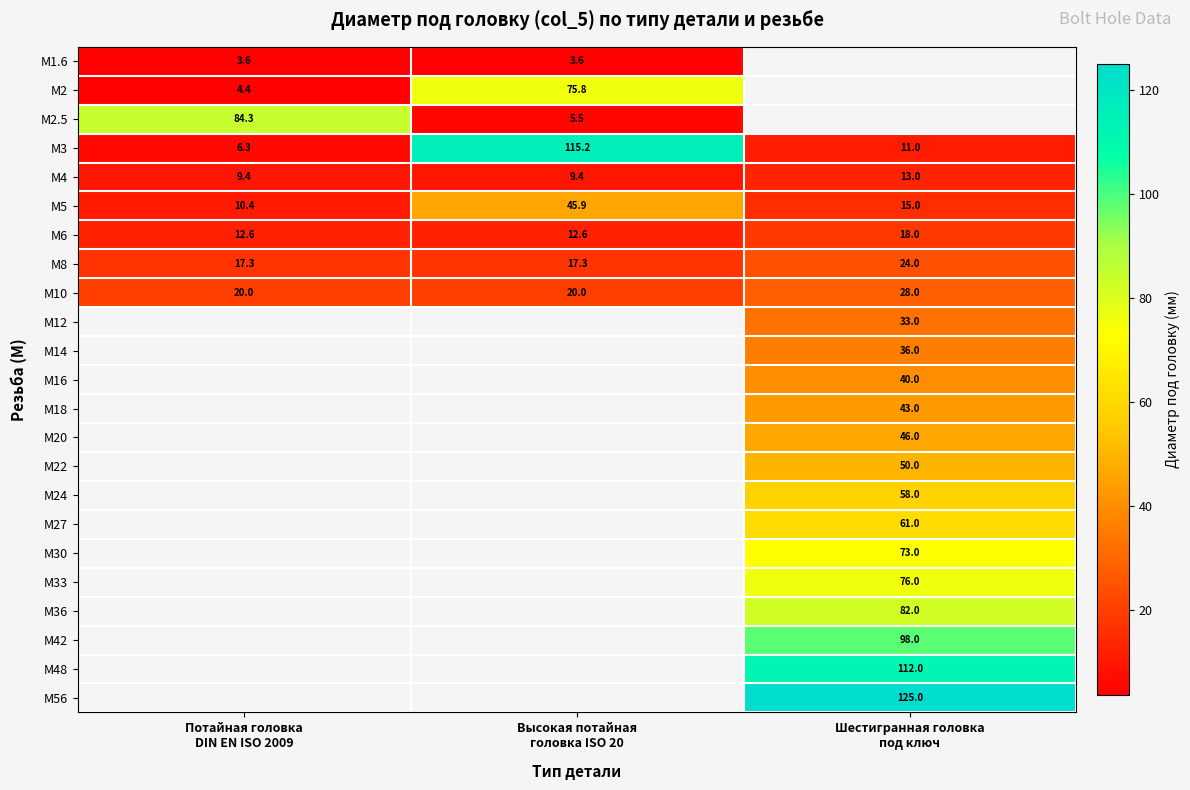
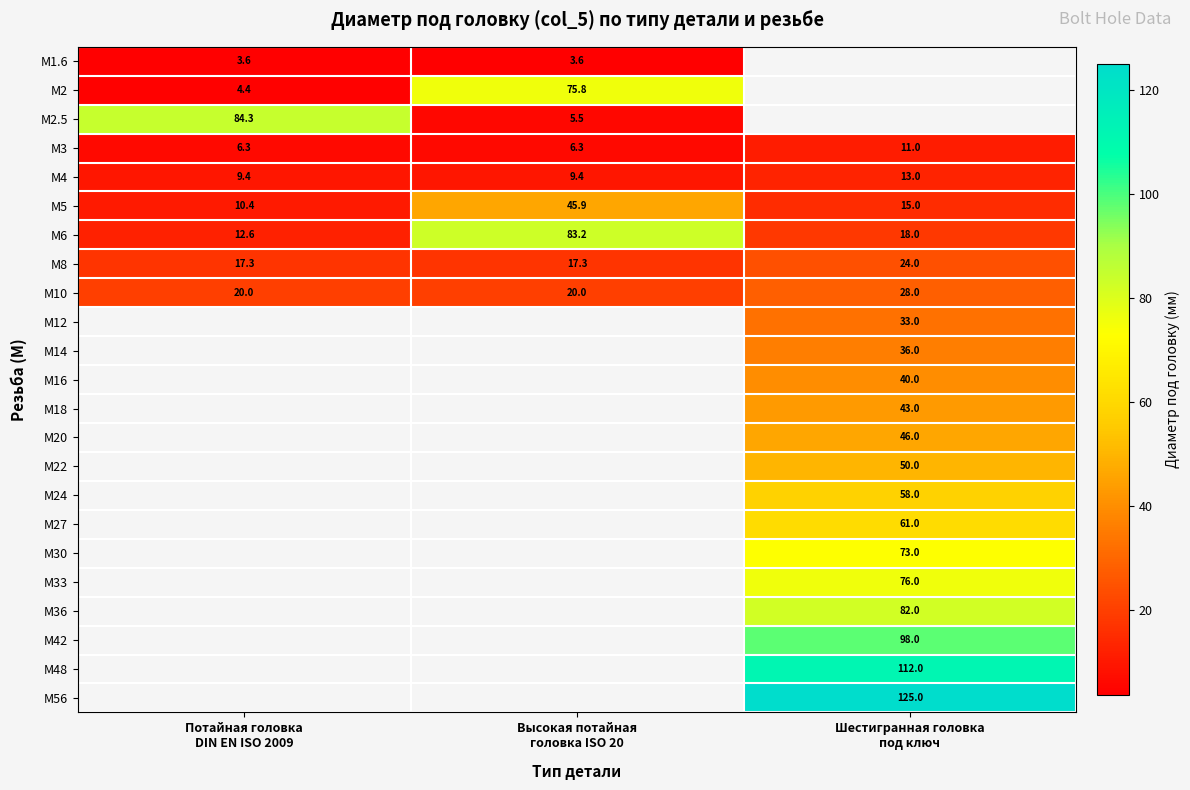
M3, Высокая потайная головка ISO 20: 115.2 -> 6.3
M6, Высокая потайная головка ISO 20: 12.6 -> 83.2
